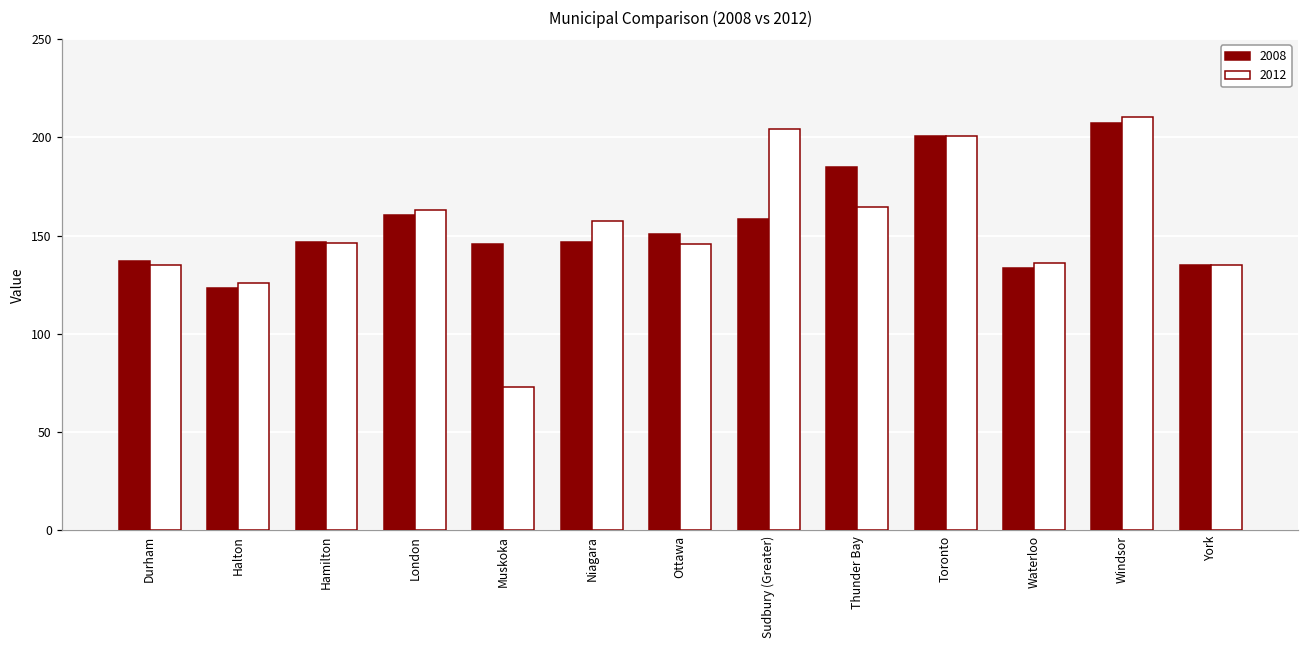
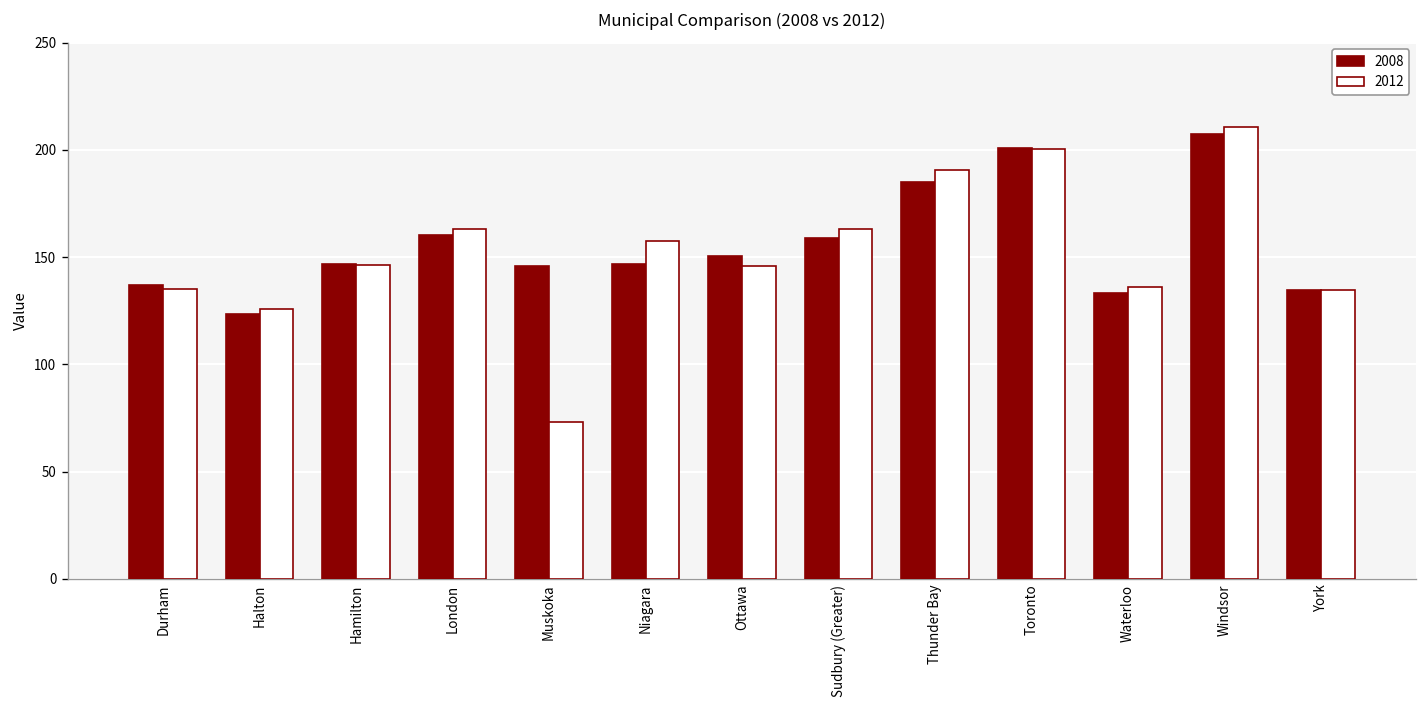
2012, Sudbury (Greater): 204 -> 163
2012, Thunder Bay: 164 -> 191
